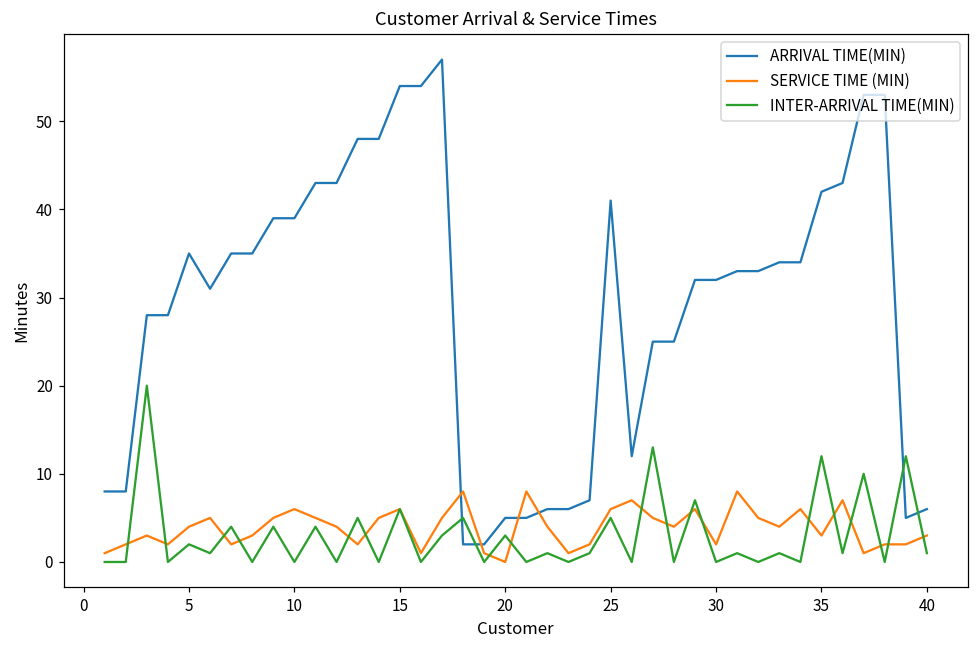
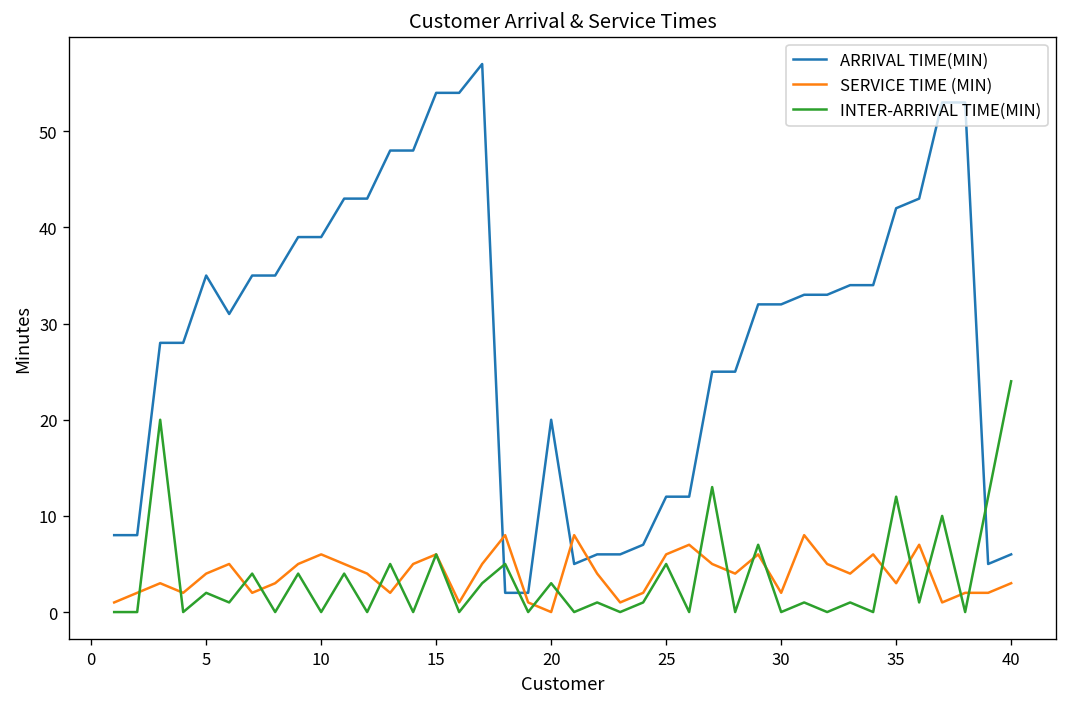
ARRIVAL TIME(MIN), 20: 5 -> 20
ARRIVAL TIME(MIN), 25: 41 -> 12
INTER-ARRIVAL TIME(MIN), 40: 1 -> 24
